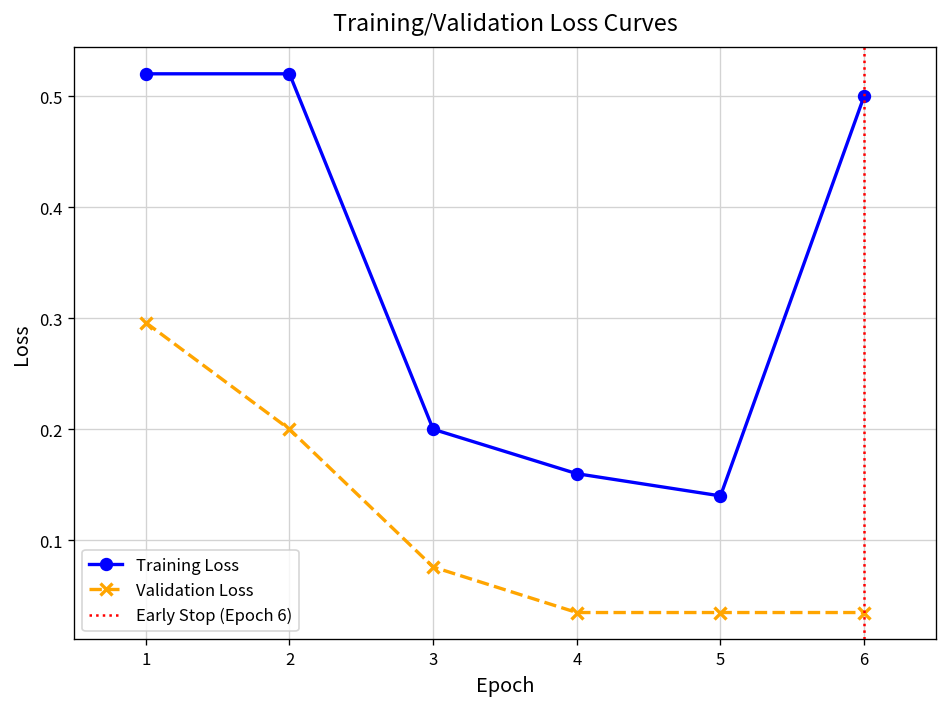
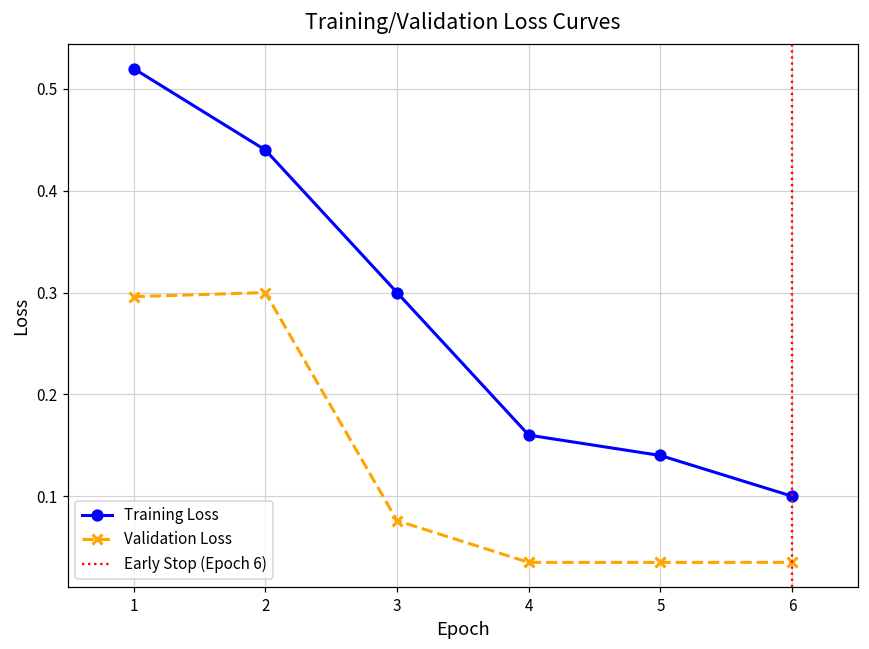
Training Loss, 2: 0.52 -> 0.44
Validation Loss, 2: 0.2 -> 0.3
Training Loss, 3: 0.2 -> 0.3
Training Loss, 6: 0.5 -> 0.1
